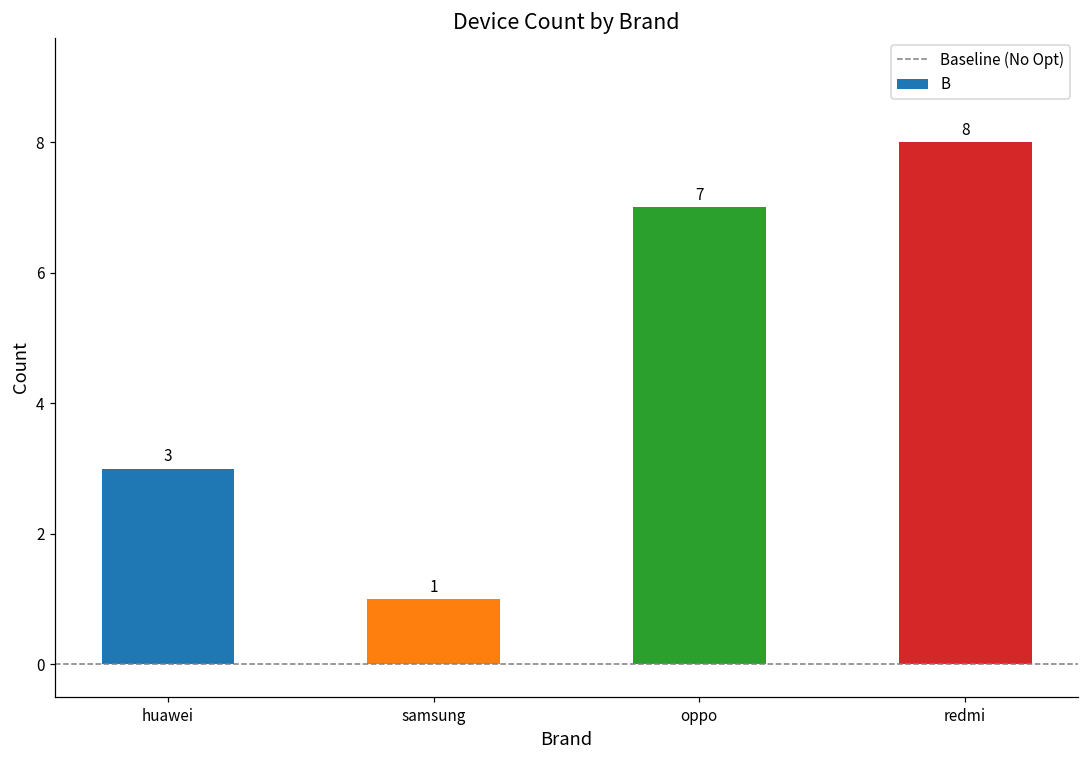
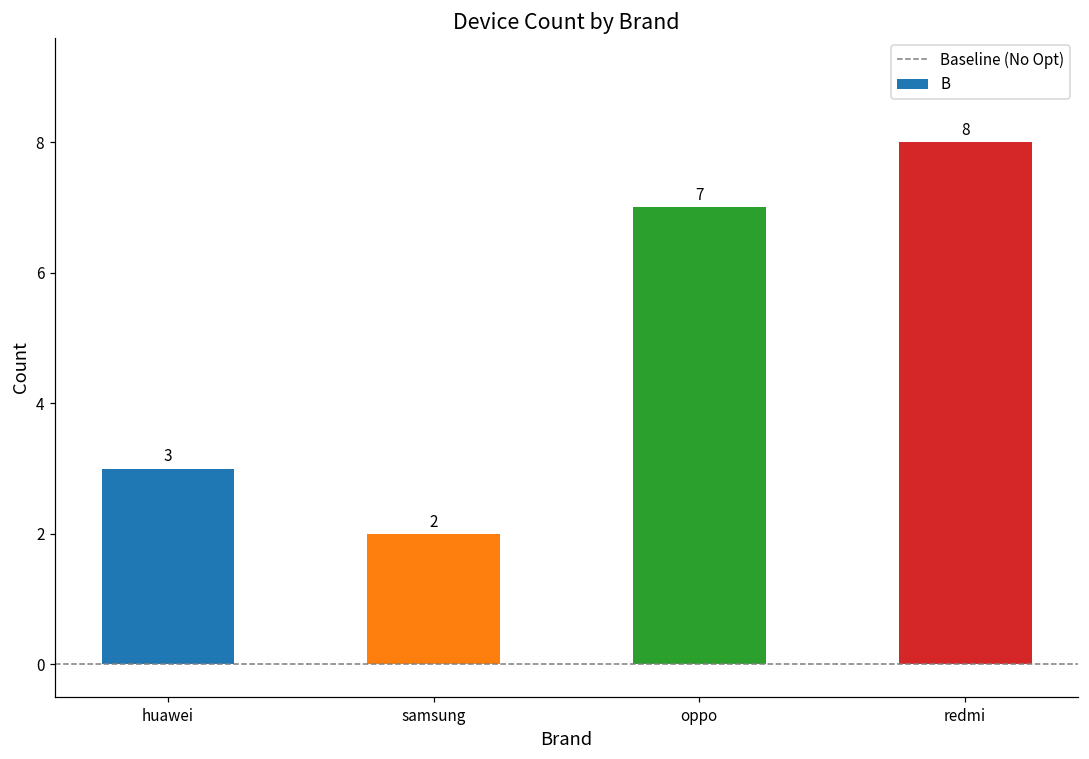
samsung: 1 -> 2
